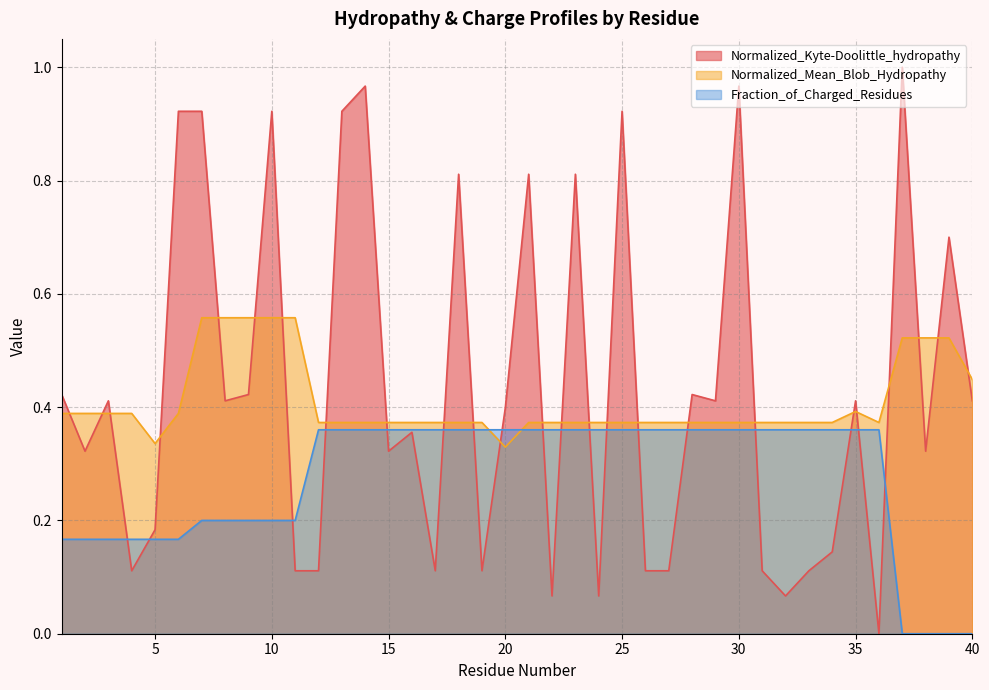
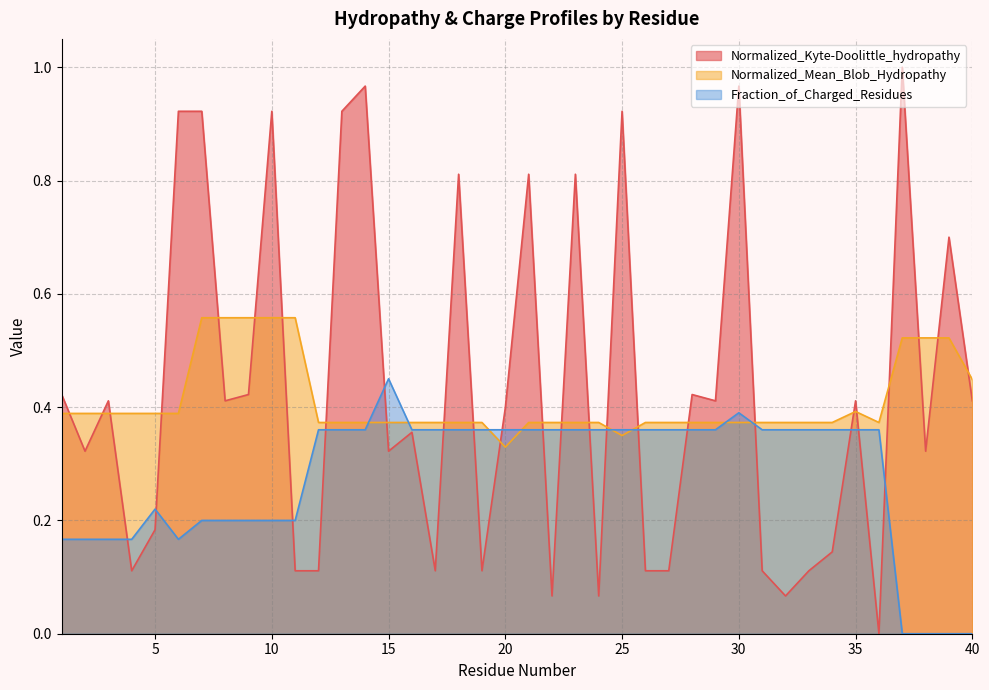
Normalized_Mean_Blob_Hydropathy, 5: 0.34 -> 0.39
Fraction_of_Charged_Residues, 5: 0.17 -> 0.22
Fraction_of_Charged_Residues, 15: 0.36 -> 0.45
Normalized_Mean_Blob_Hydropathy, 25: 0.37 -> 0.35
Fraction_of_Charged_Residues, 30: 0.36 -> 0.39
